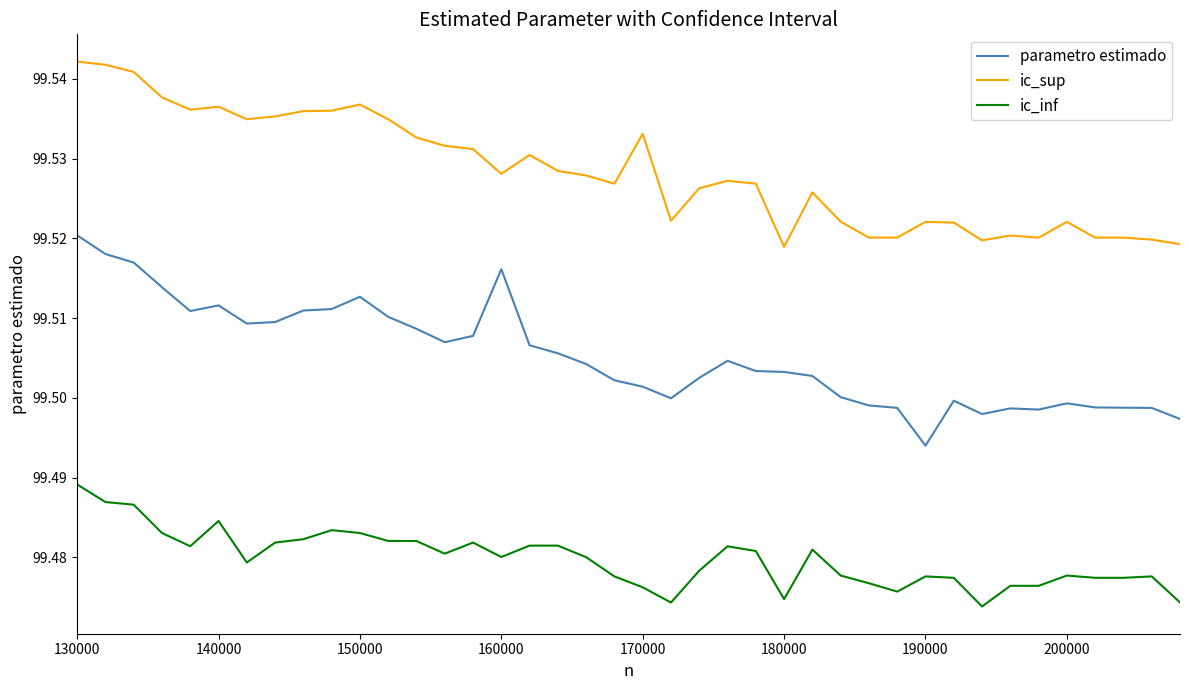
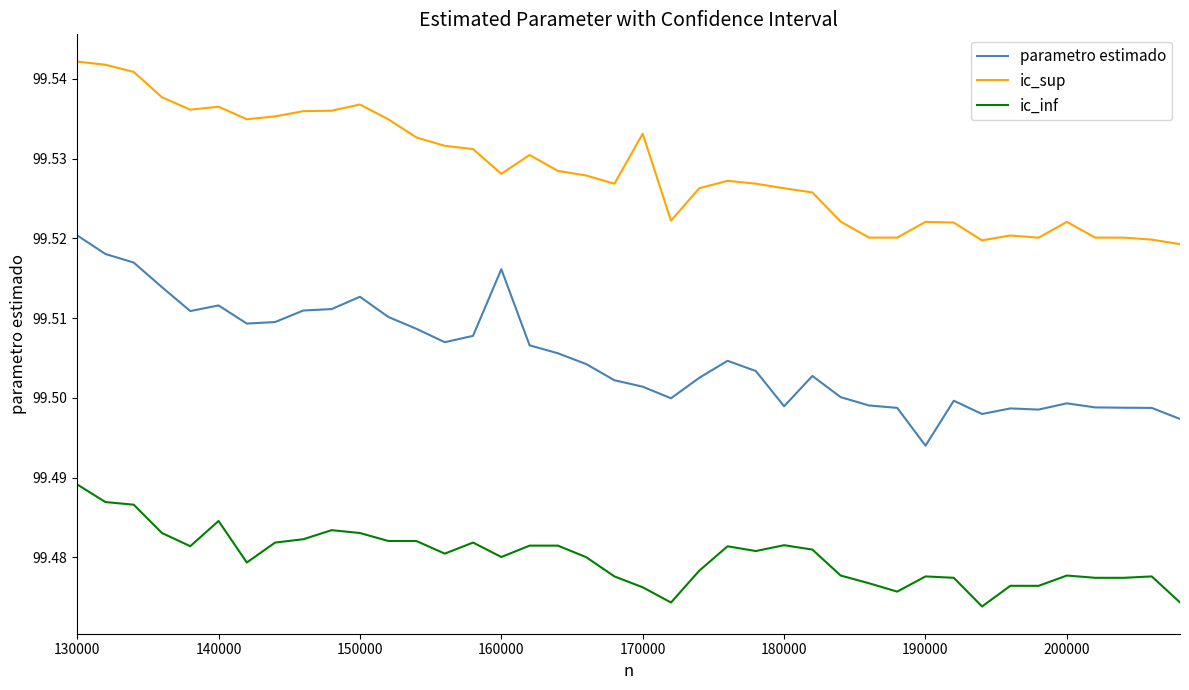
parametro estimado, 180000: 99.503 -> 99.499
ic_sup, 180000: 99.519 -> 99.526
ic_inf, 180000: 99.475 -> 99.482
